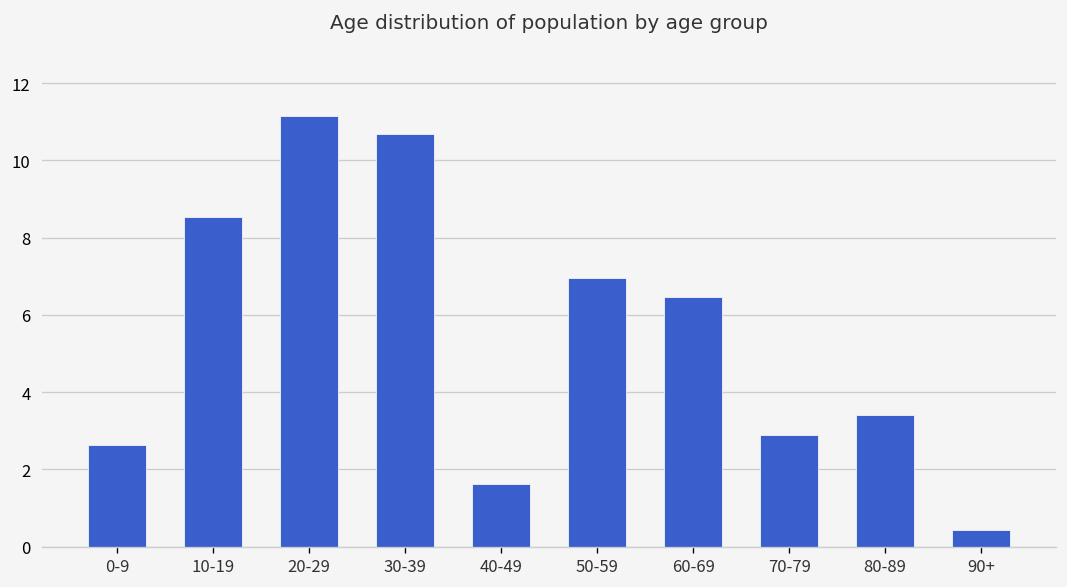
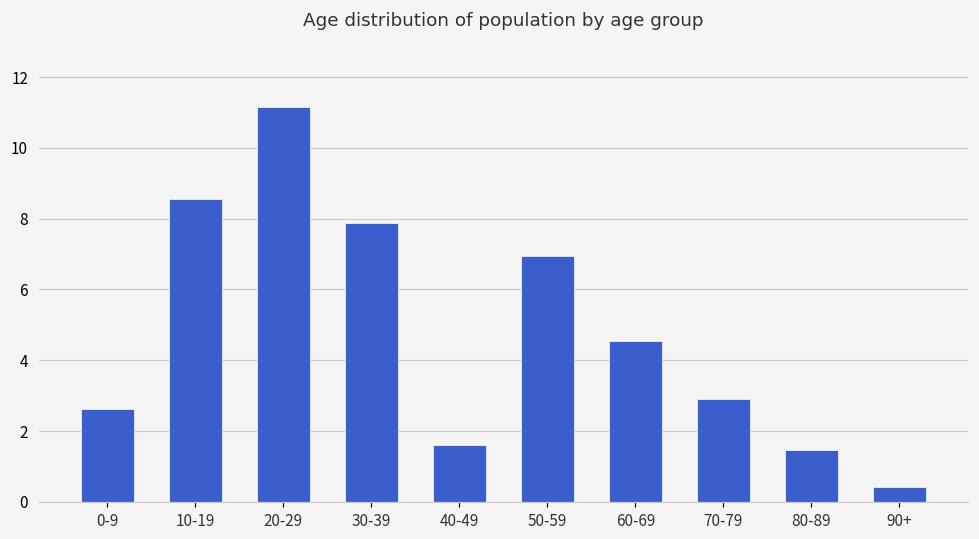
30-39: 10.7 -> 7.9
60-69: 6.5 -> 4.5
80-89: 3.4 -> 1.5
